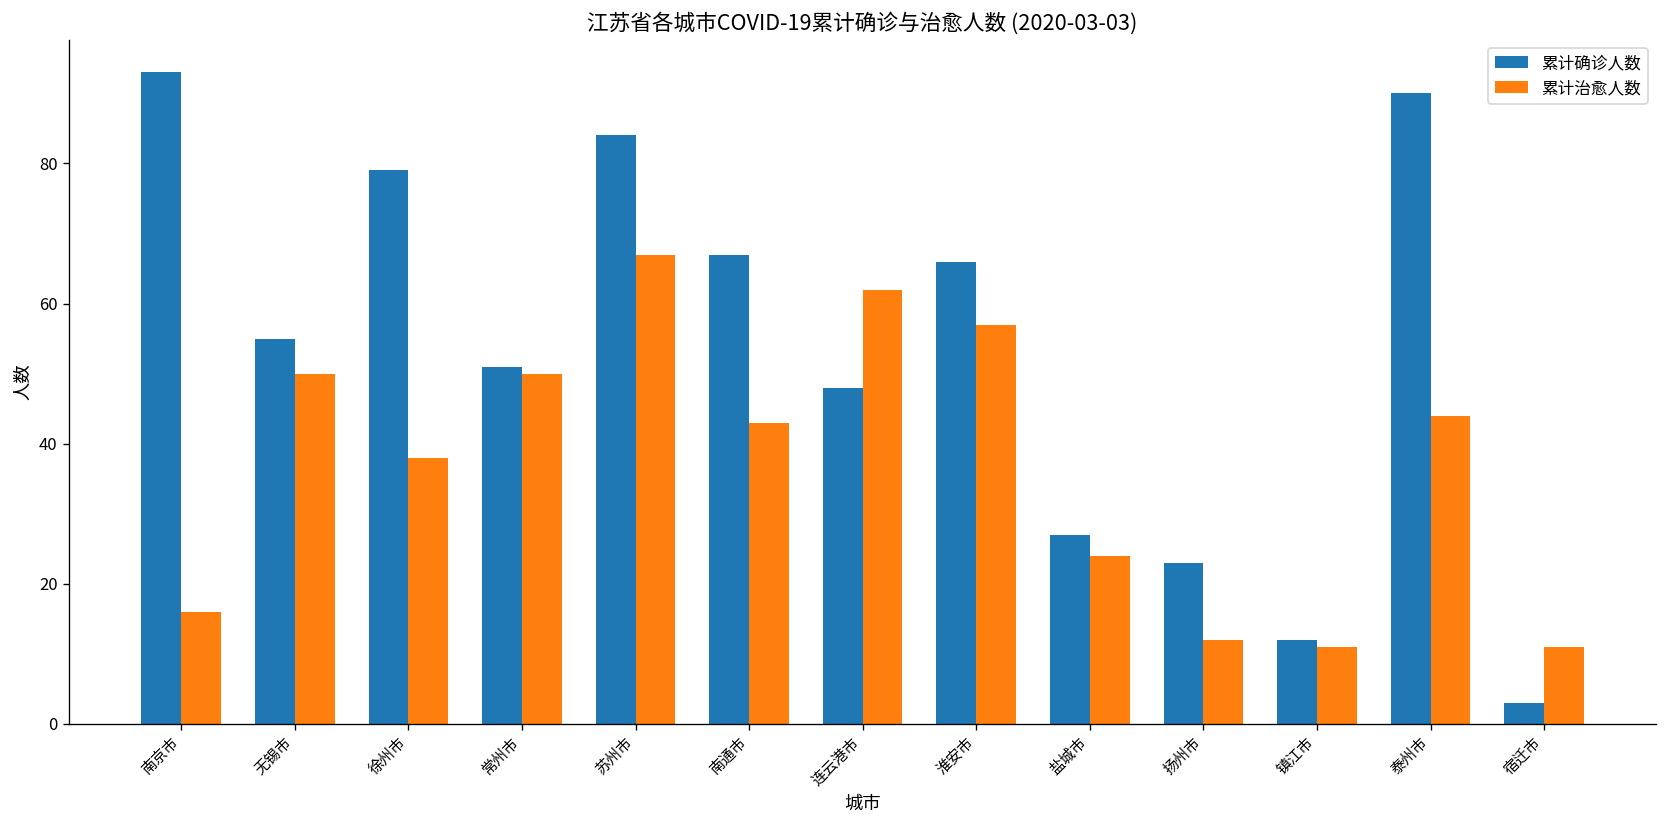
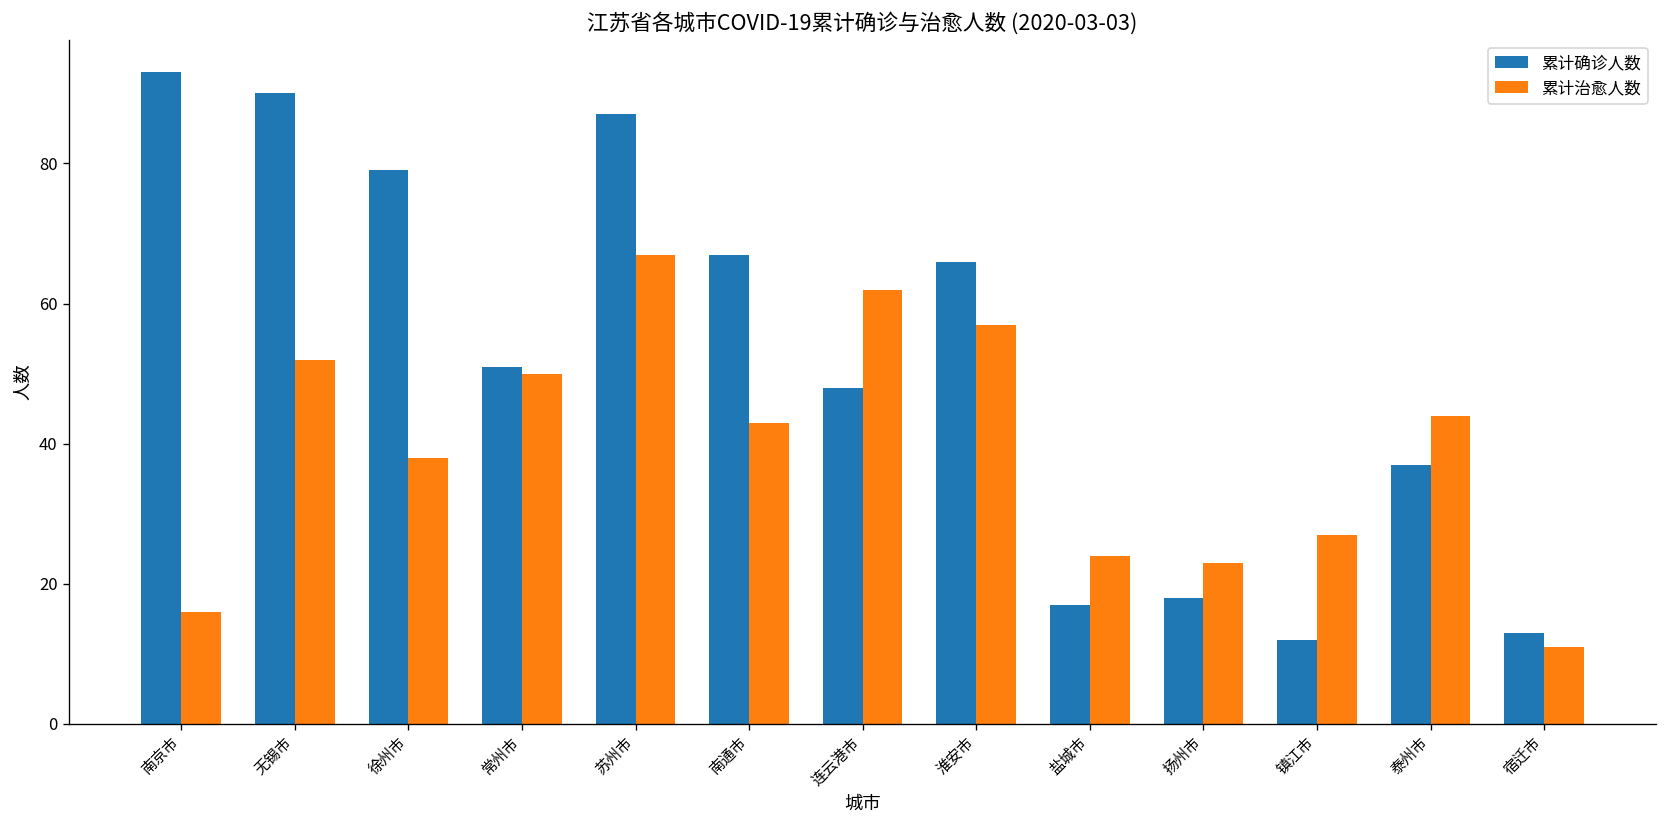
累计确诊人数, 无锡市: 55 -> 90
累计治愈人数, 无锡市: 50 -> 52
累计确诊人数, 苏州市: 84 -> 87
累计确诊人数, 盐城市: 27 -> 17
累计确诊人数, 扬州市: 23 -> 18
累计治愈人数, 扬州市: 12 -> 23
累计治愈人数, 镇江市: 11 -> 27
累计确诊人数, 泰州市: 90 -> 37
累计确诊人数, 宿迁市: 3 -> 13
